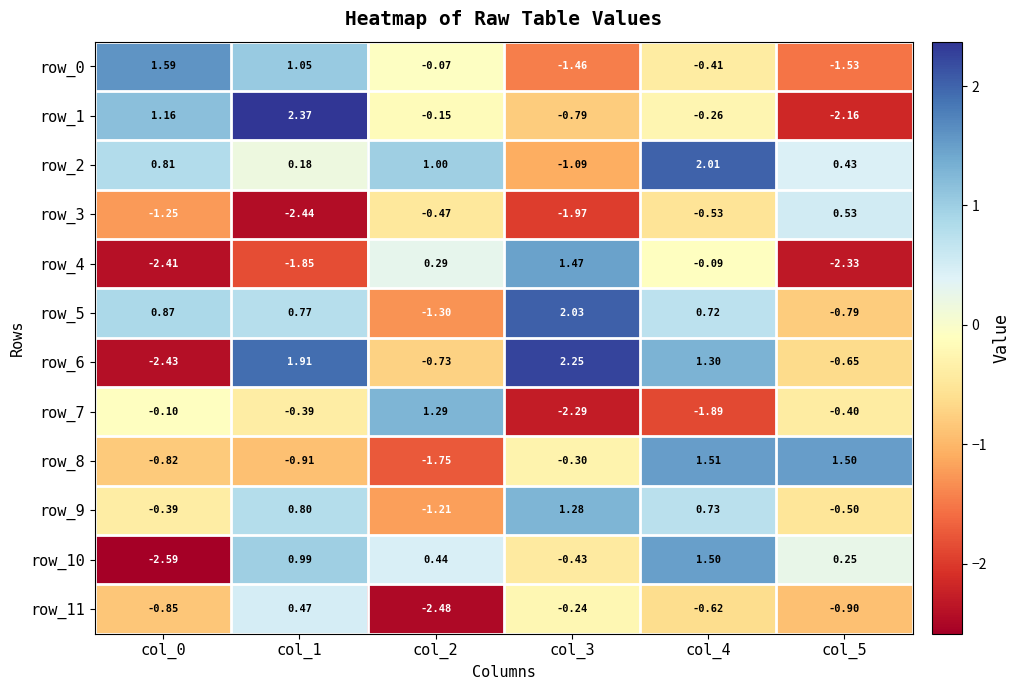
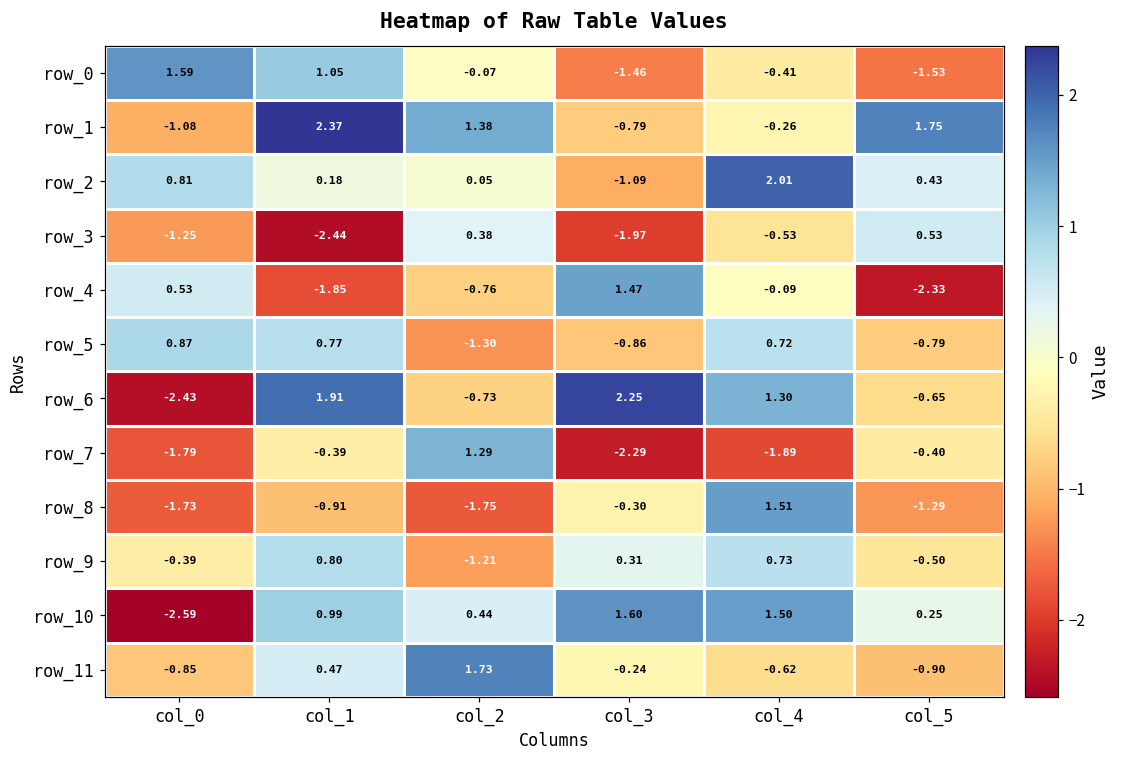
row_1, col_0: 1.16 -> -1.08
row_1, col_2: -0.15 -> 1.38
row_1, col_5: -2.16 -> 1.75
row_2, col_2: 1.00 -> 0.05
row_3, col_2: -0.47 -> 0.38
row_4, col_0: -2.41 -> 0.53
row_4, col_2: 0.29 -> -0.76
row_5, col_3: 2.03 -> -0.86
row_7, col_0: -0.10 -> -1.79
row_8, col_0: -0.82 -> -1.73
row_8, col_5: 1.50 -> -1.29
row_9, col_3: 1.28 -> 0.31
row_10, col_3: -0.43 -> 1.60
row_11, col_2: -2.48 -> 1.73
